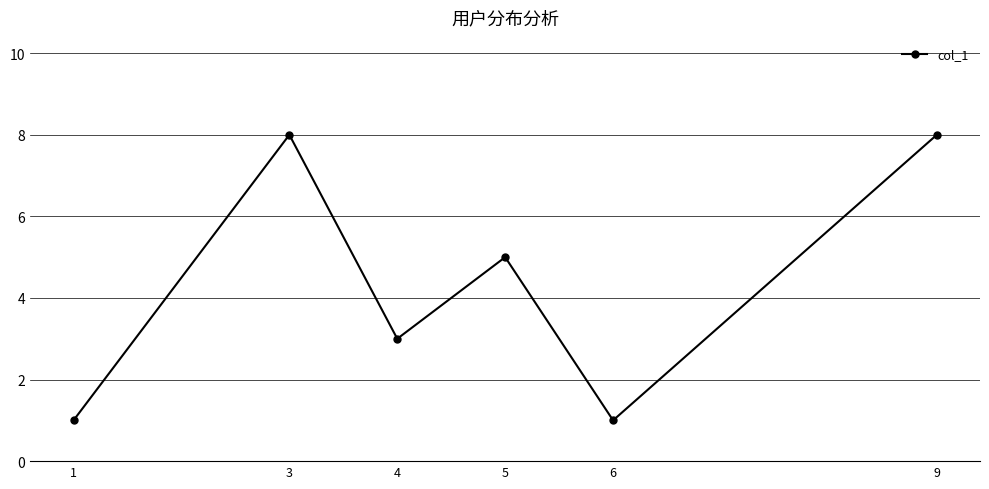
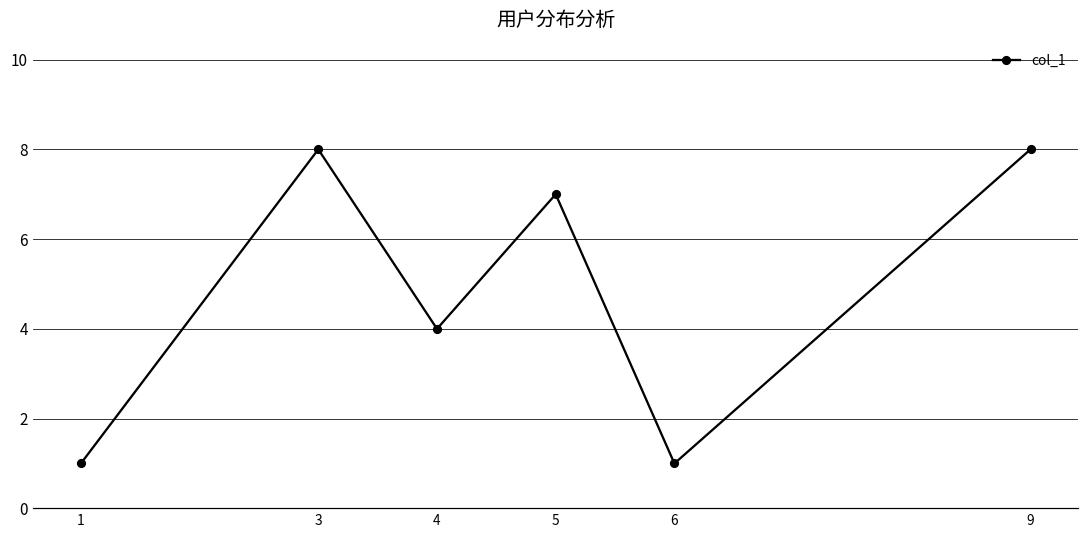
4: 3 -> 4
5: 5 -> 7
